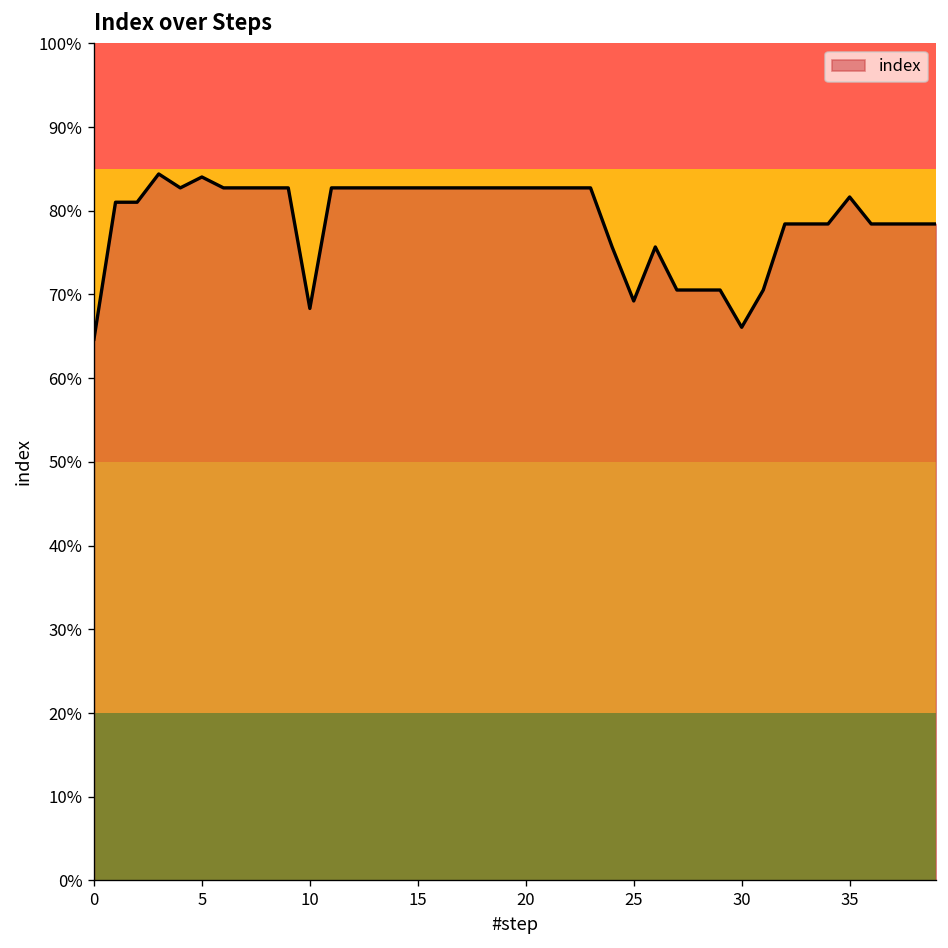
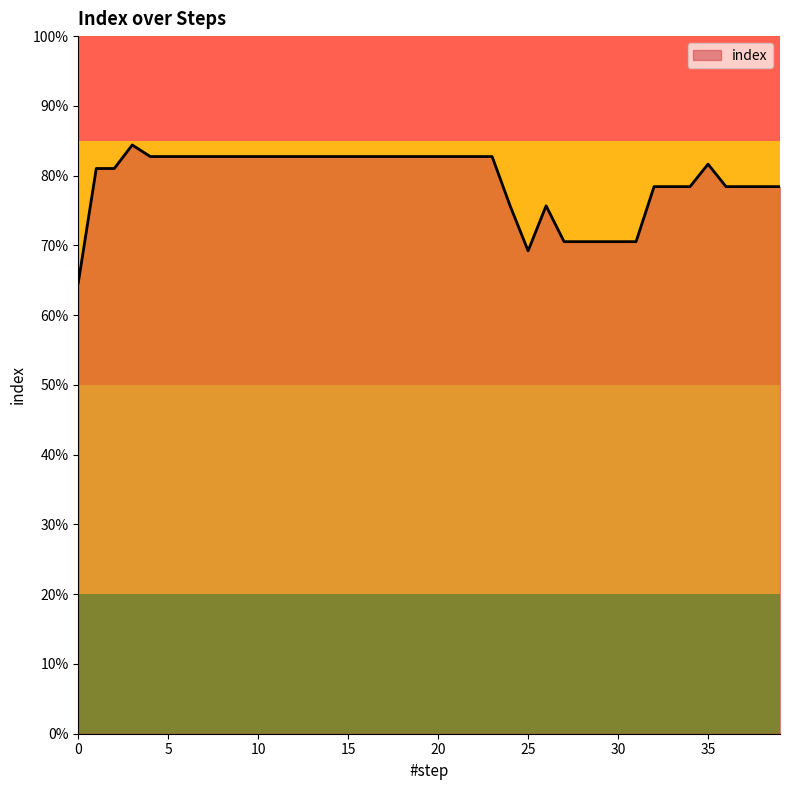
5: 84% -> 83%
10: 68% -> 83%
30: 66% -> 71%
